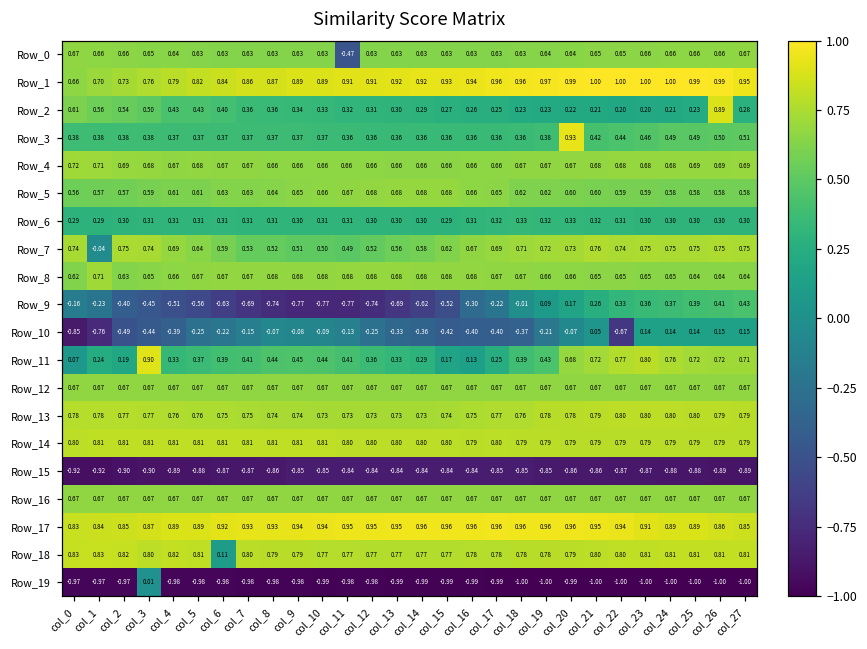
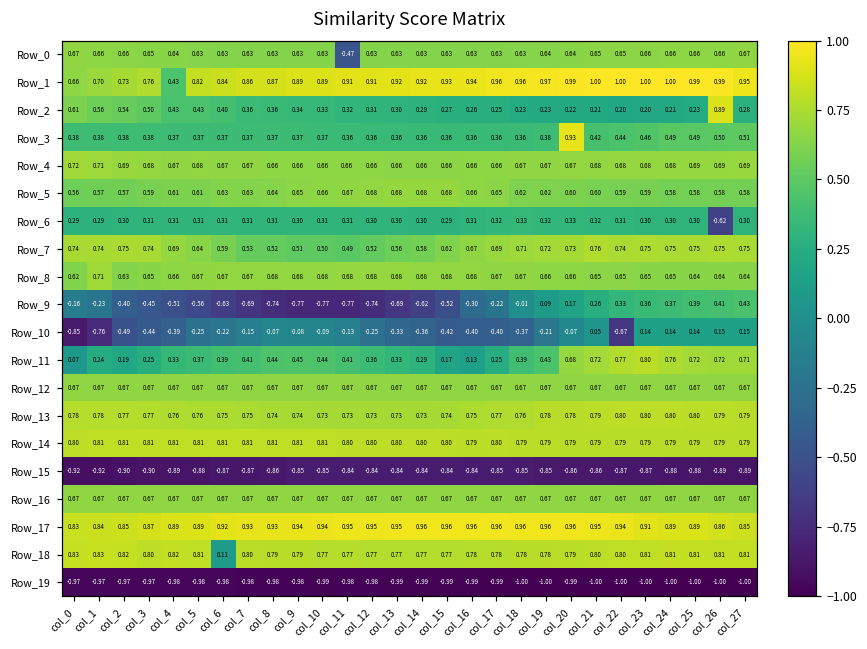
Row_1, col_4: 0.79 -> 0.43
Row_6, col_26: 0.30 -> -0.62
Row_7, col_1: -0.04 -> 0.74
Row_11, col_3: 0.90 -> 0.25
Row_19, col_3: 0.01 -> -0.97
